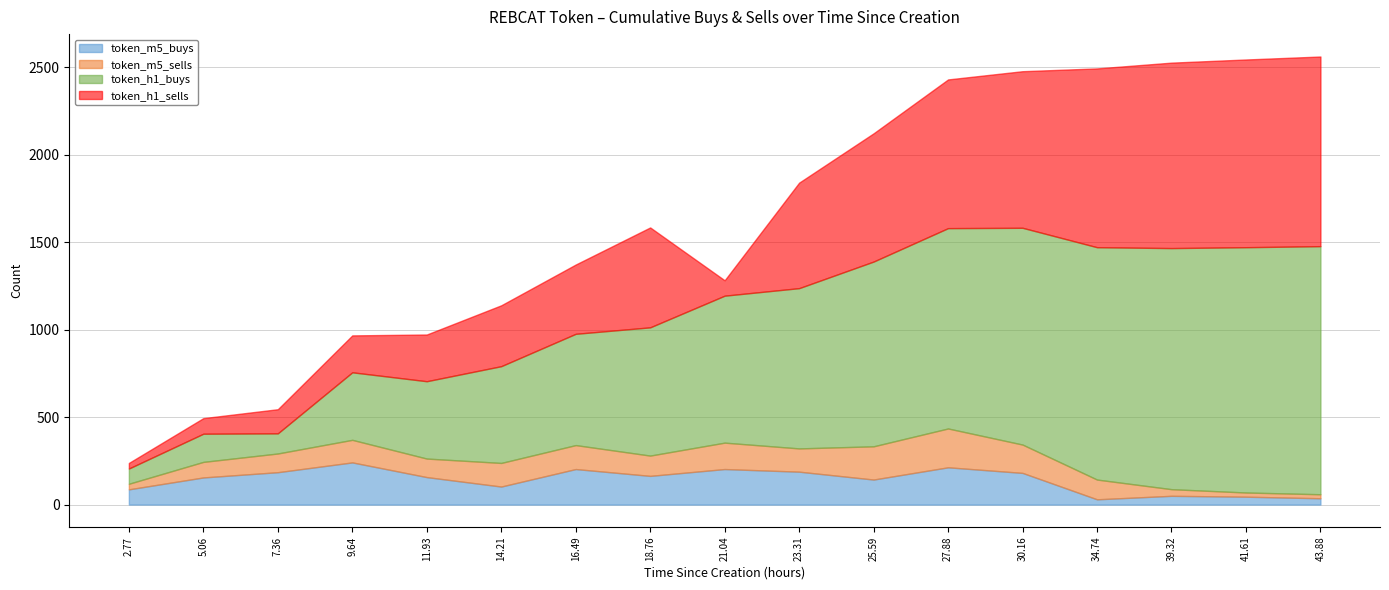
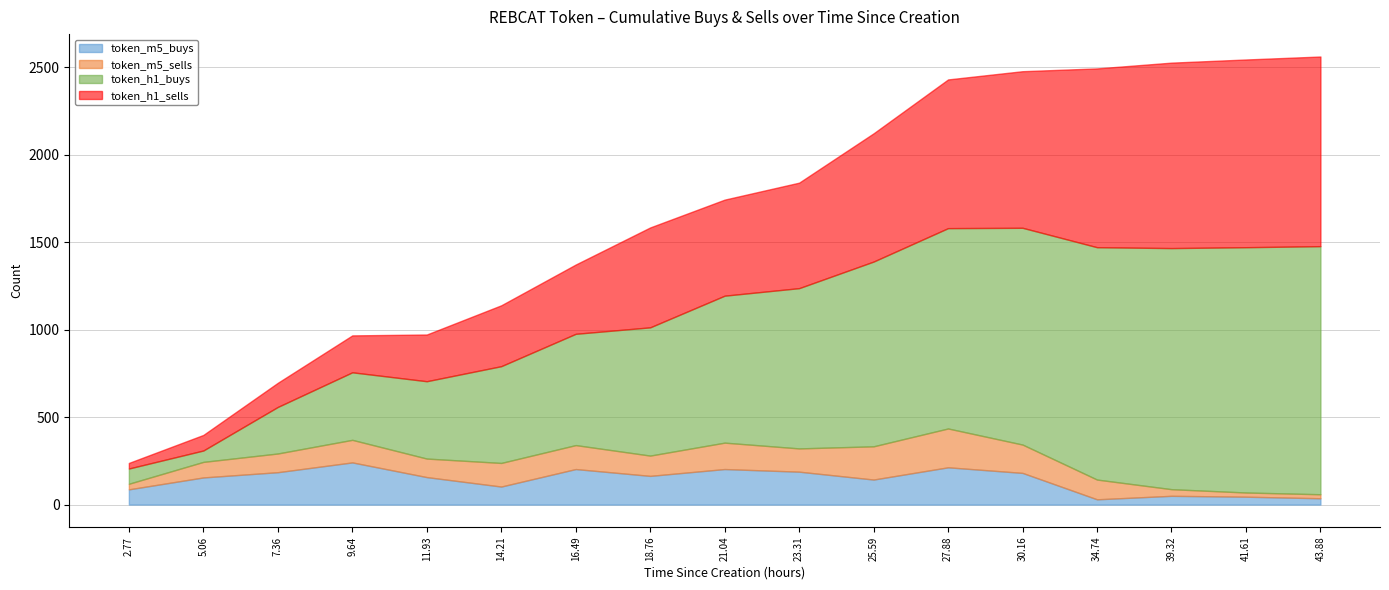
token_h1_buys, 5.06: 160 -> 70
token_h1_buys, 7.36: 120 -> 270
token_h1_sells, 21.04: 90 -> 550
